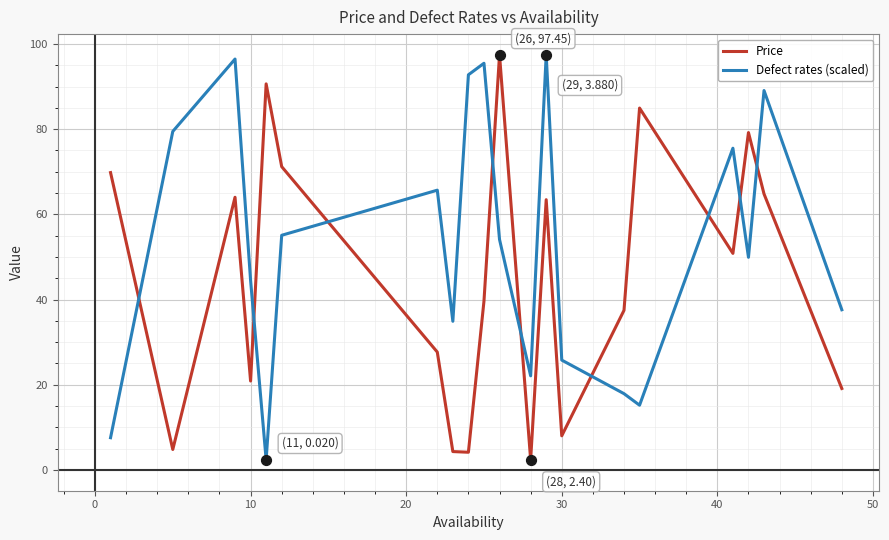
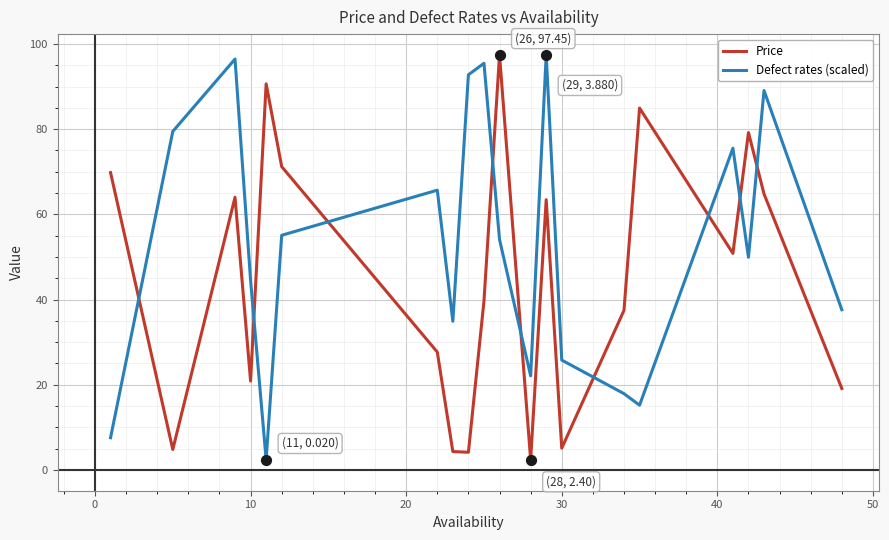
Price, 30: 8 -> 5
